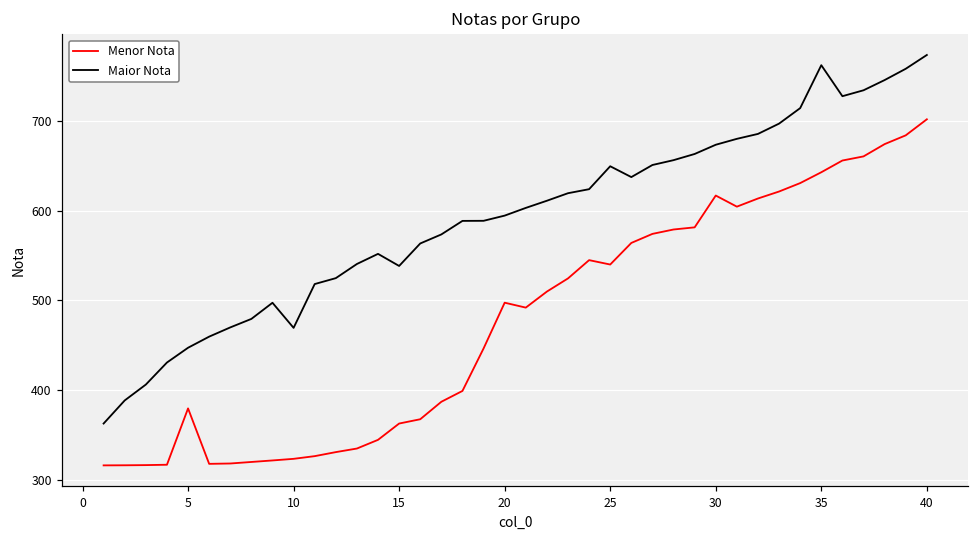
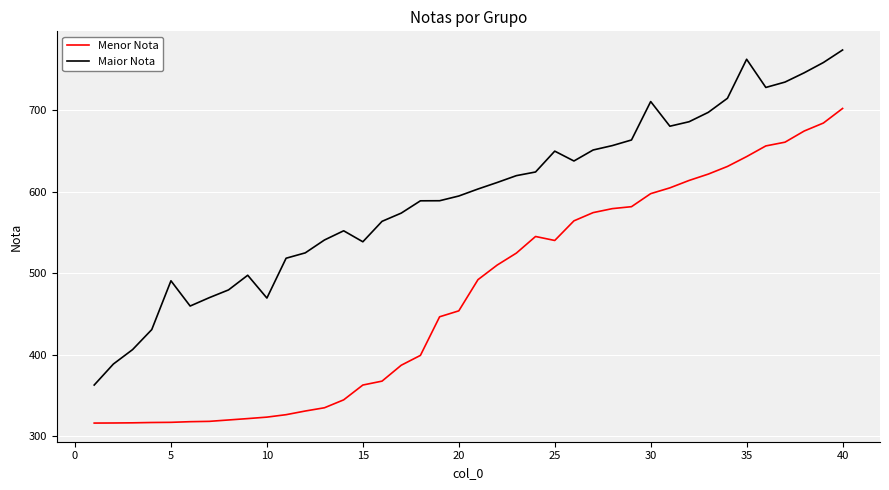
Menor Nota, 5: 380 -> 320
Maior Nota, 5: 450 -> 490
Menor Nota, 20: 500 -> 450
Menor Nota, 30: 620 -> 600
Maior Nota, 30: 670 -> 710
